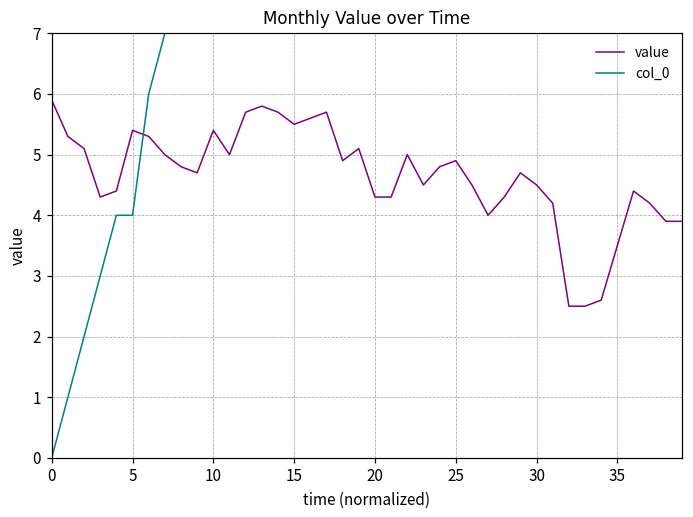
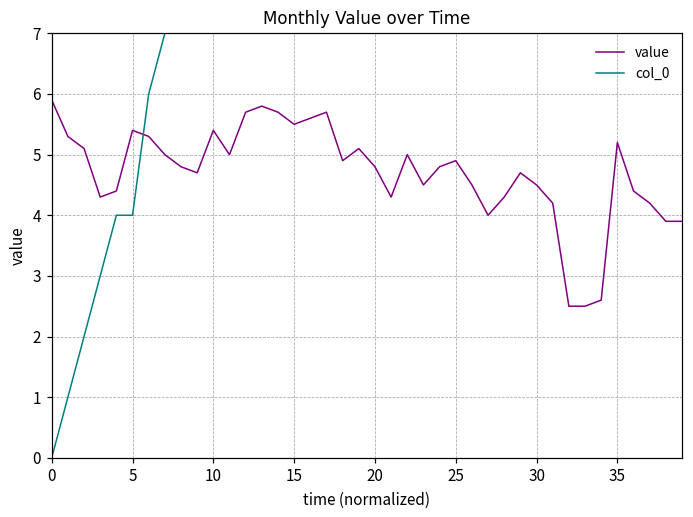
value, 20: 4.3 -> 4.8
value, 35: 3.5 -> 5.2
